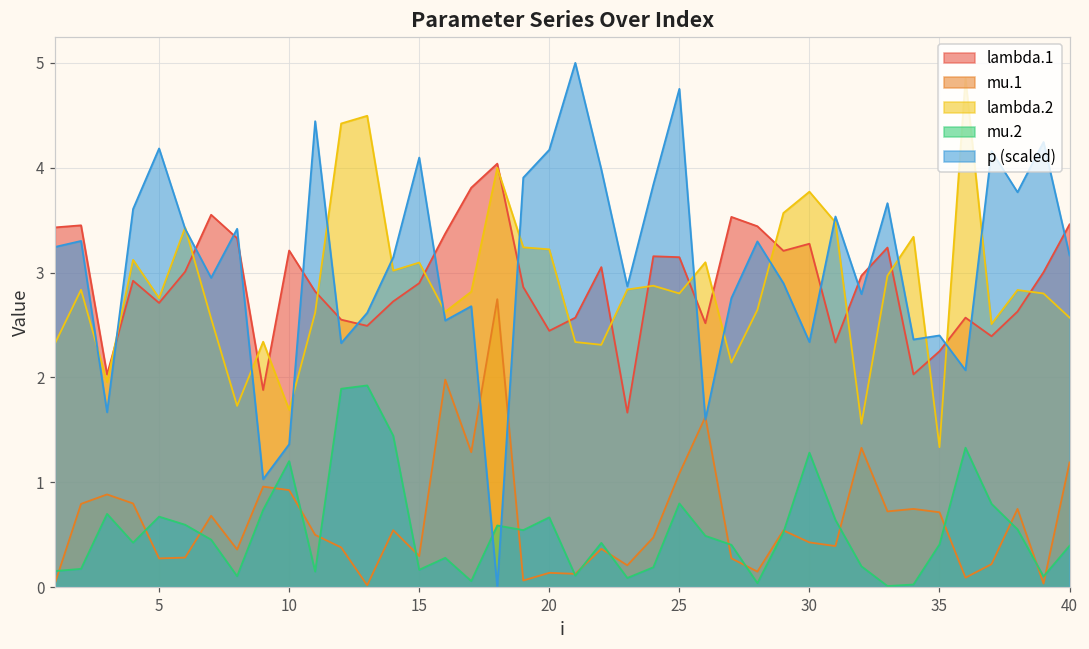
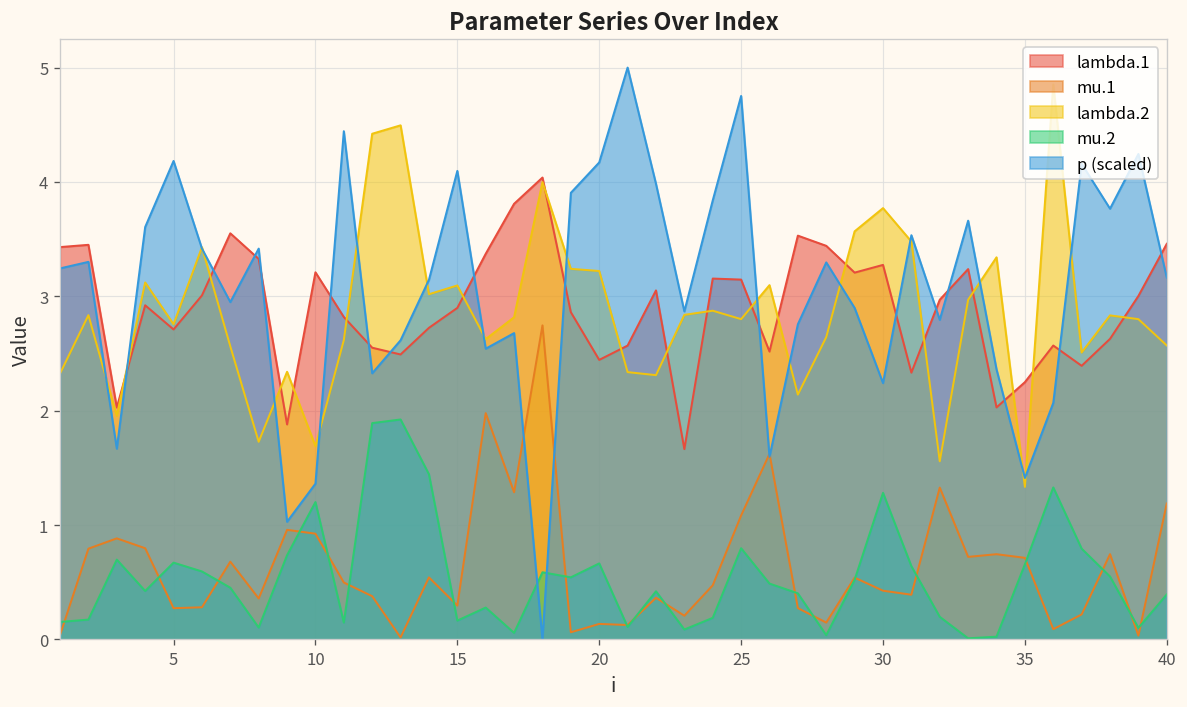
p (scaled), 30: 2.3 -> 2.2
mu.2, 35: 0.4 -> 0.7
p (scaled), 35: 2.4 -> 1.4
